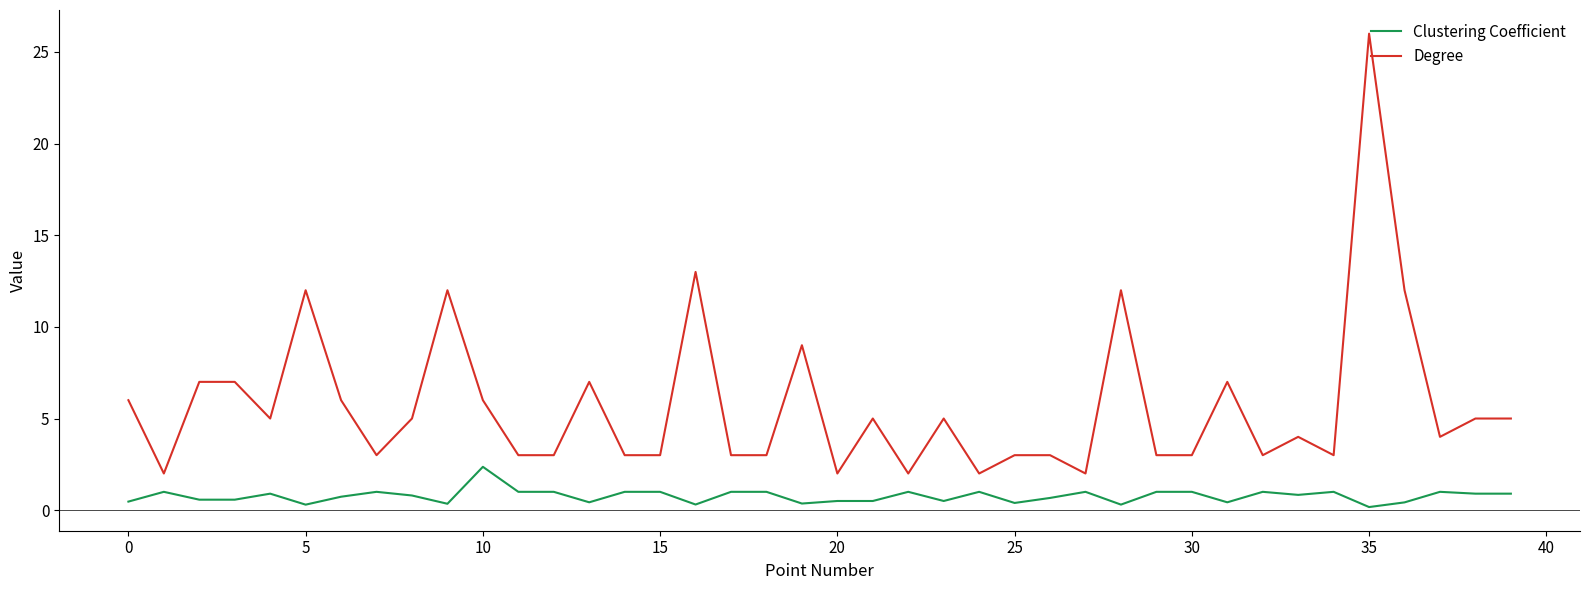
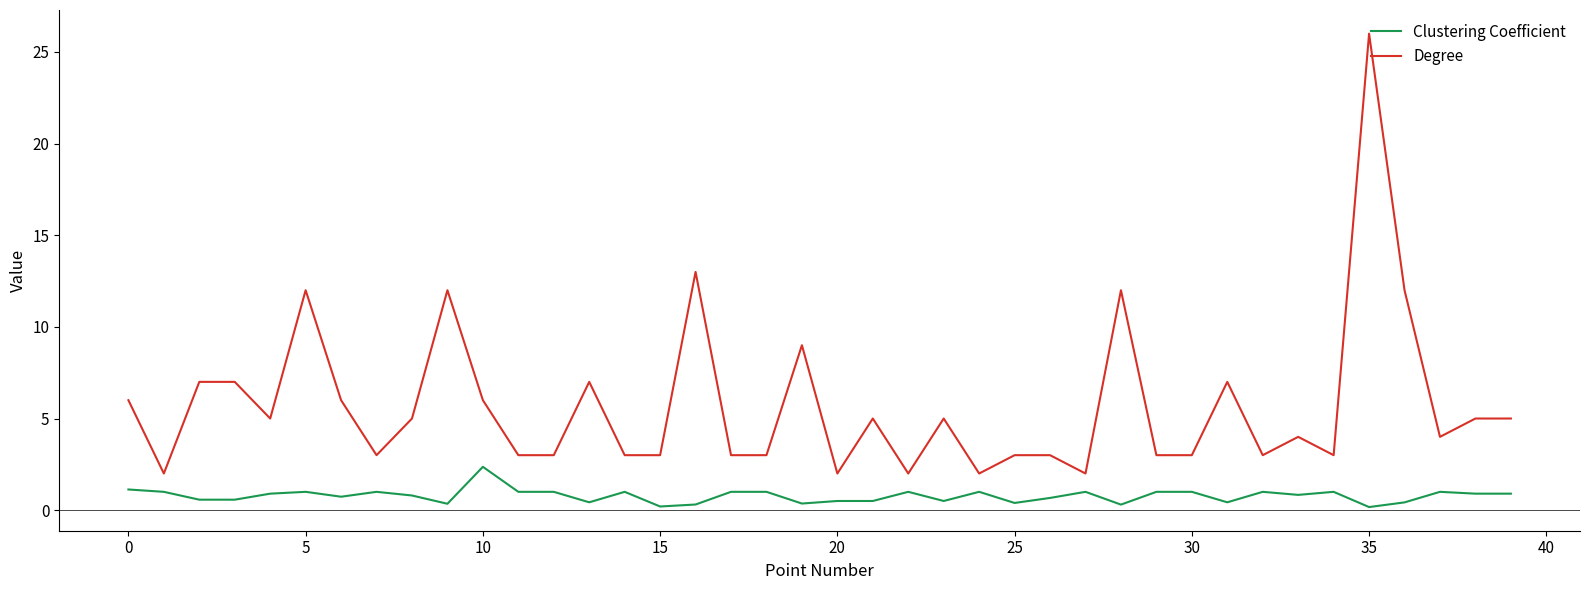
Clustering Coefficient, 0: 0.5 -> 1.1
Clustering Coefficient, 5: 0.3 -> 1.0
Clustering Coefficient, 15: 1.0 -> 0.2
